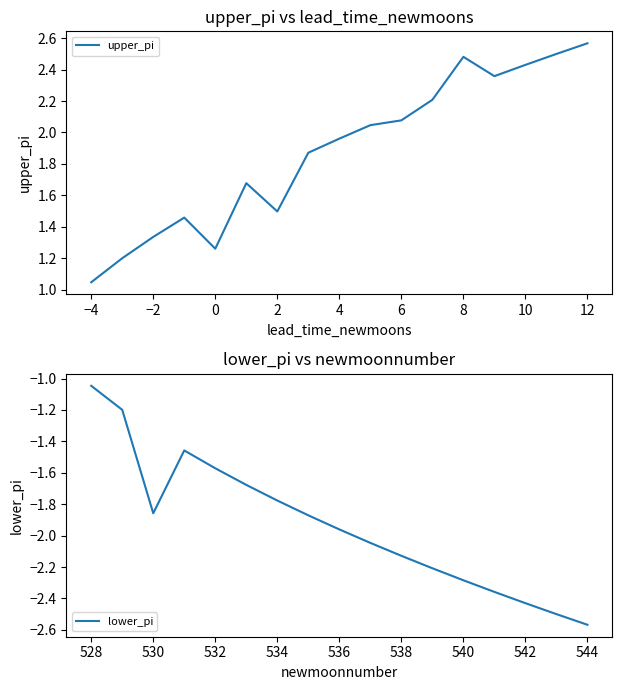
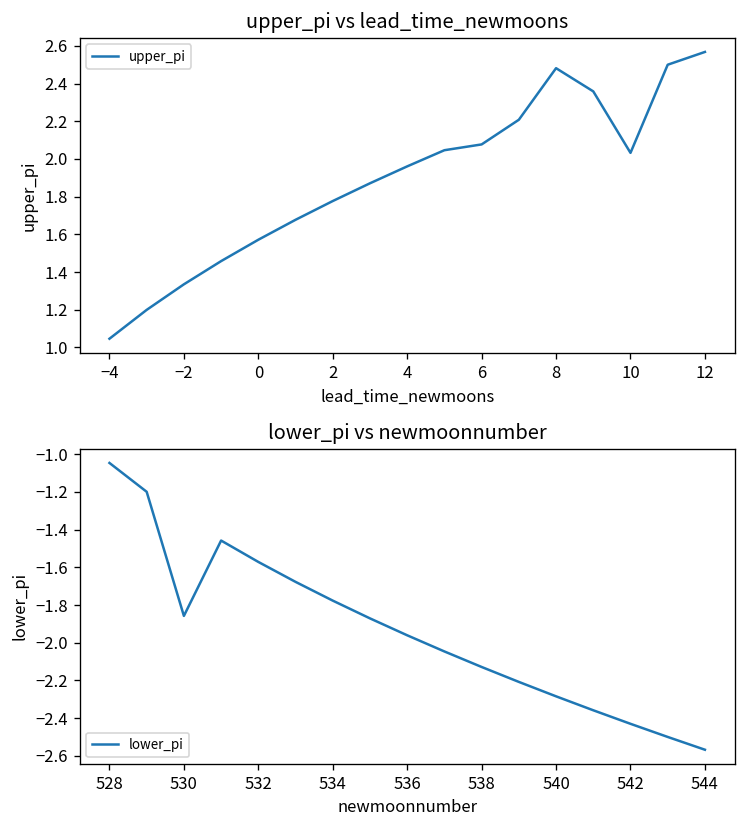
upper_pi vs lead_time_newmoons, 0: 1.26 -> 1.57
upper_pi vs lead_time_newmoons, 2: 1.50 -> 1.78
upper_pi vs lead_time_newmoons, 10: 2.43 -> 2.03
